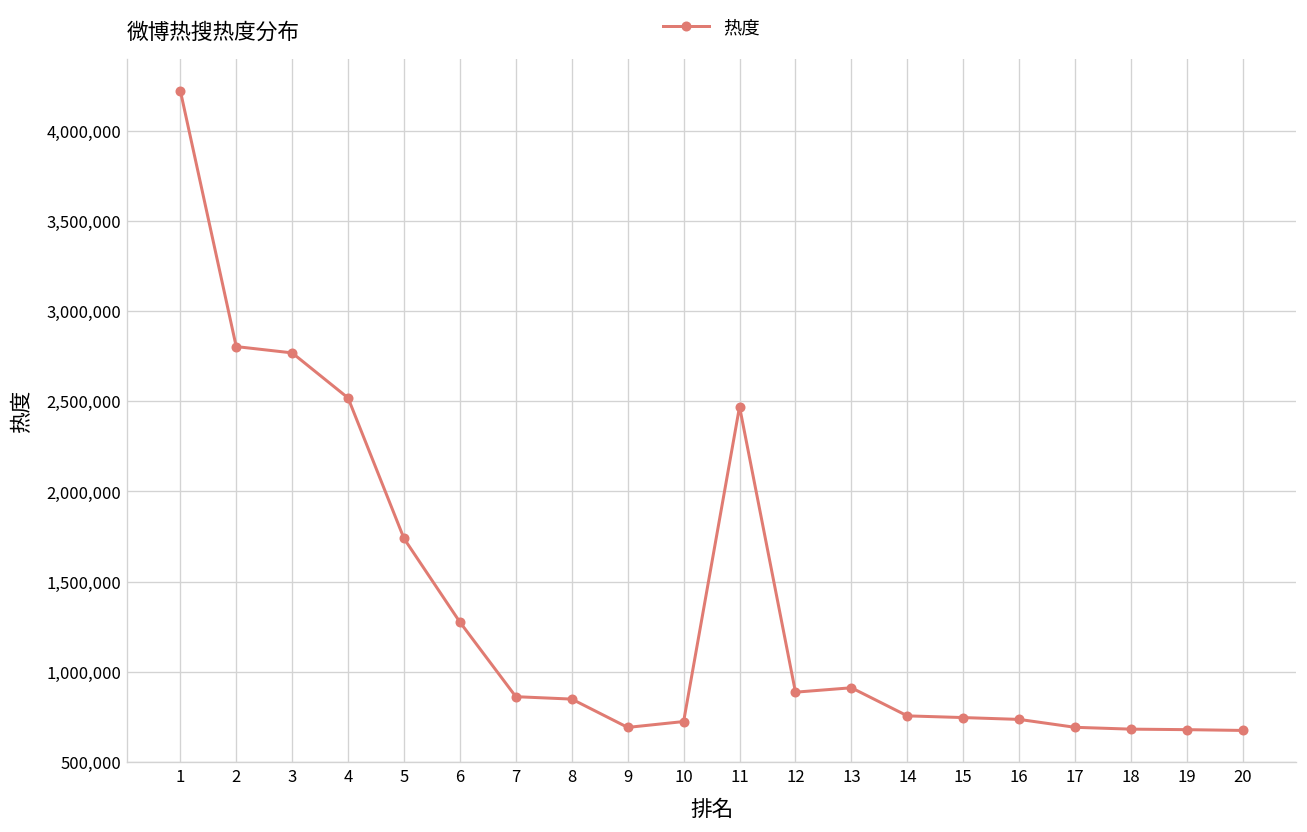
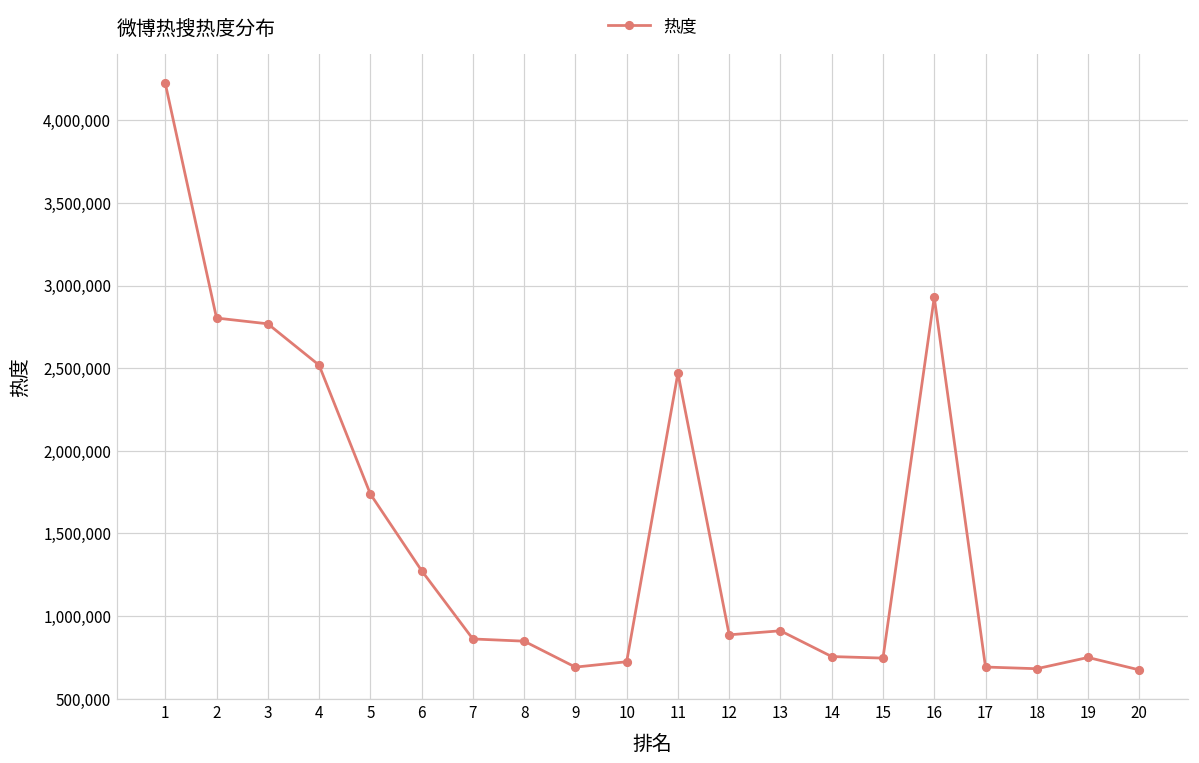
16: 740,000 -> 2,930,000
19: 680,000 -> 750,000
